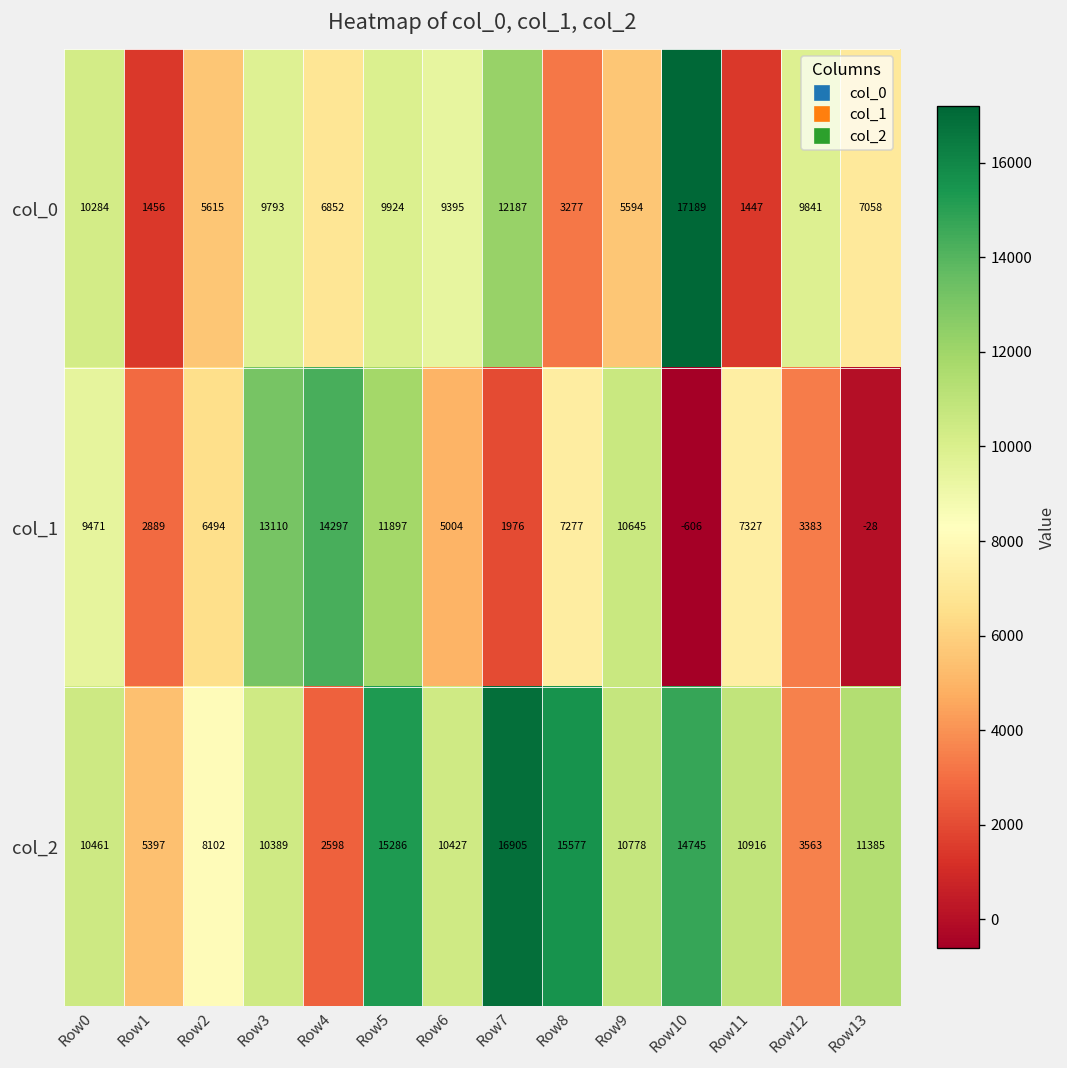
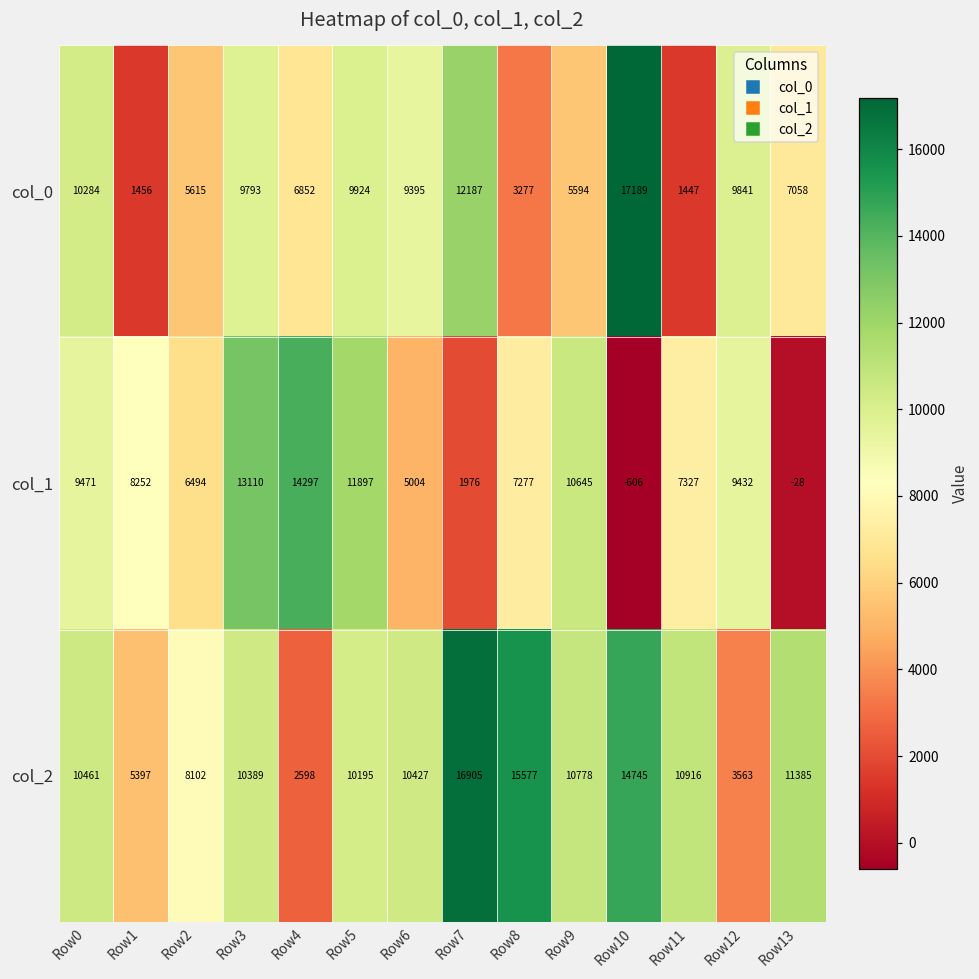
col_1, Row1: 2889 -> 8252
col_1, Row12: 3383 -> 9432
col_2, Row5: 15286 -> 10195
